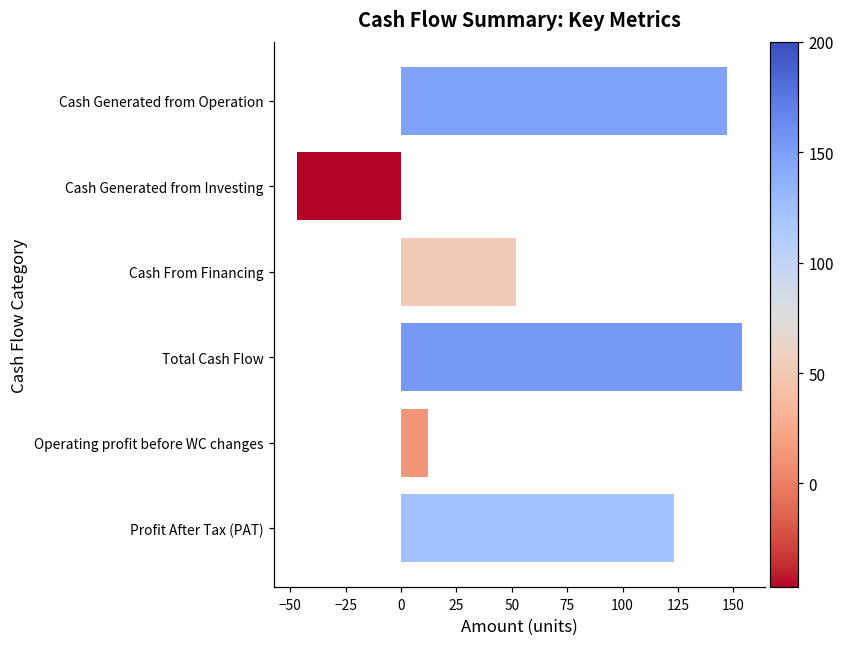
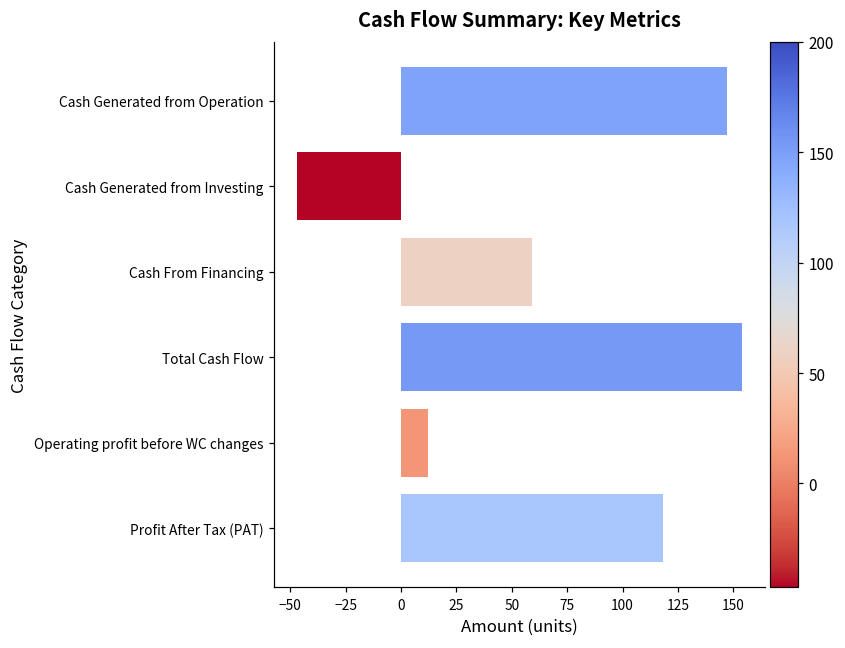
Cash From Financing: 52 -> 59
Profit After Tax (PAT): 123 -> 118
